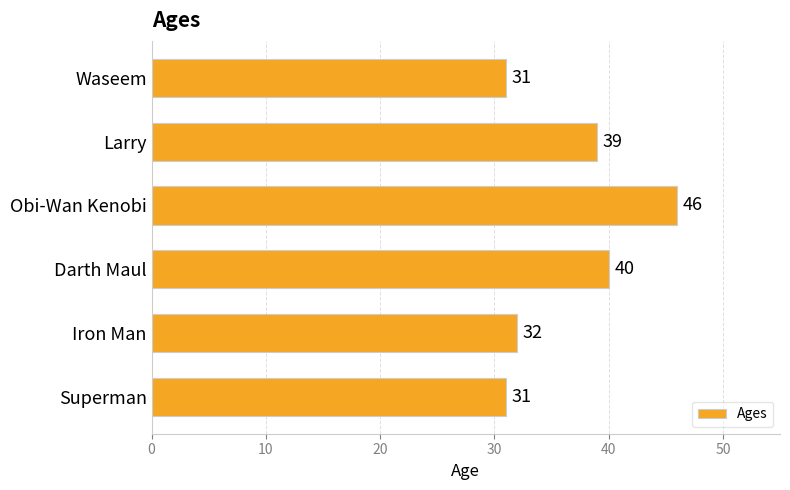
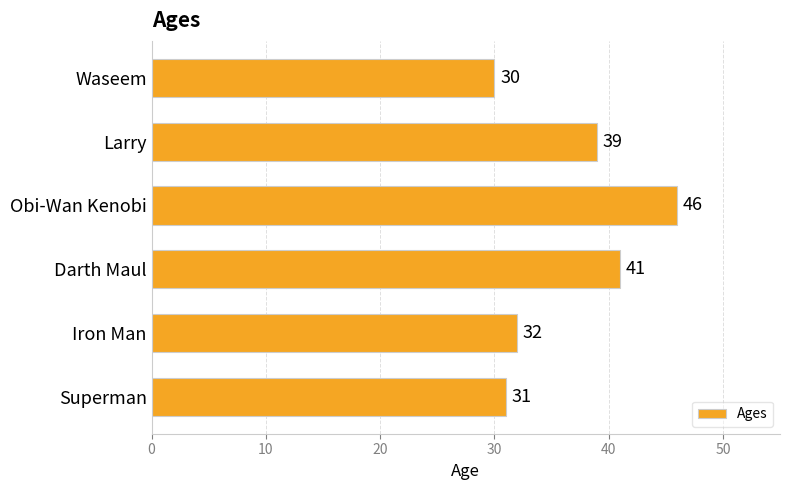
Waseem: 31 -> 30
Darth Maul: 40 -> 41
